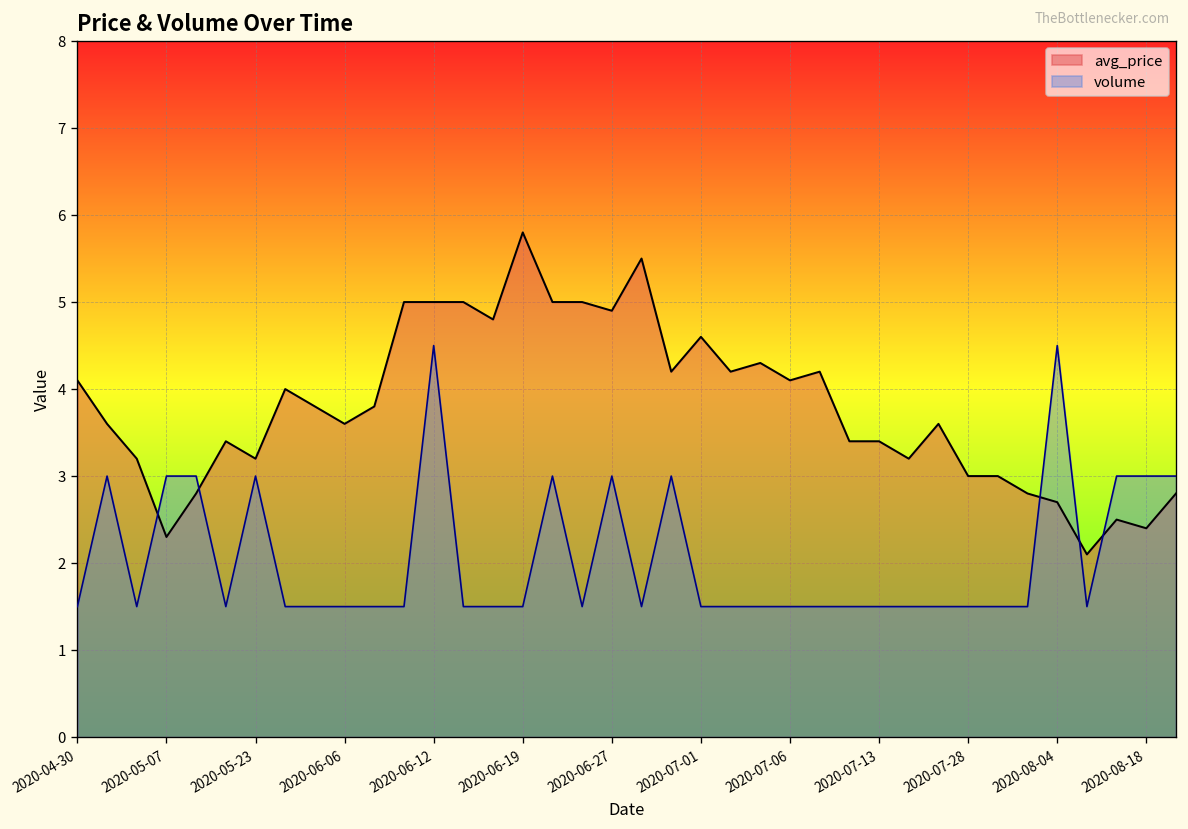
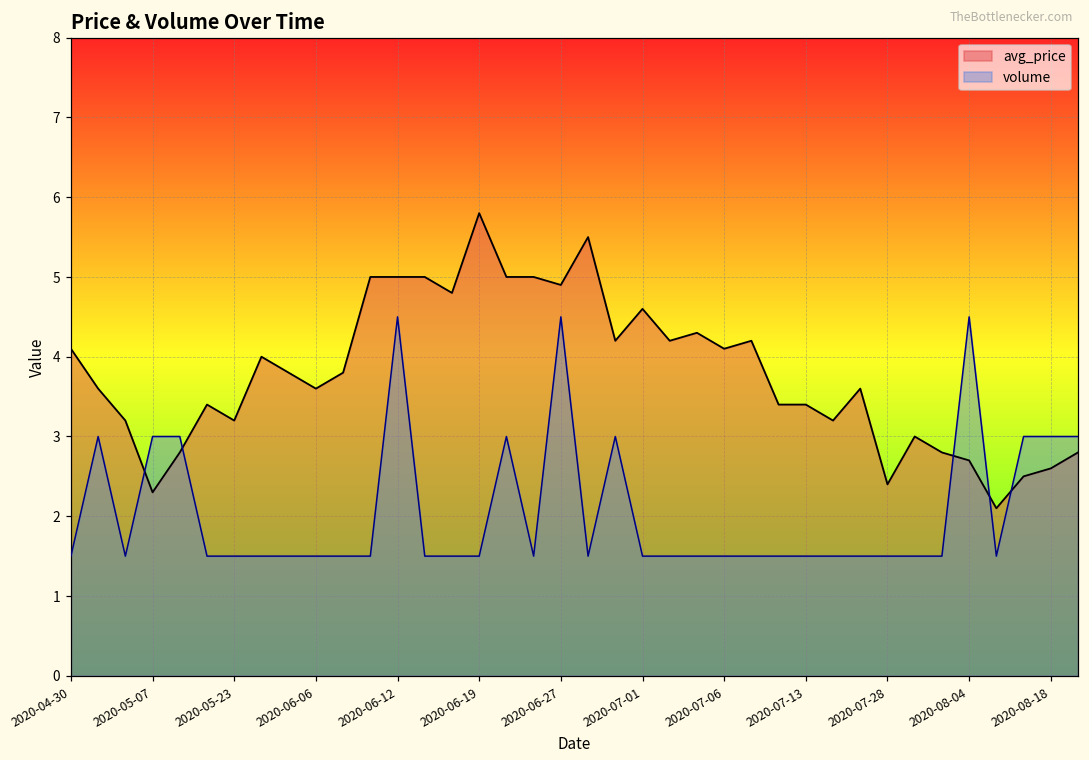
volume, 2020-05-23: 3.0 -> 1.5
volume, 2020-06-27: 3.0 -> 4.5
avg_price, 2020-07-28: 3.0 -> 2.4
avg_price, 2020-08-18: 2.4 -> 2.6
